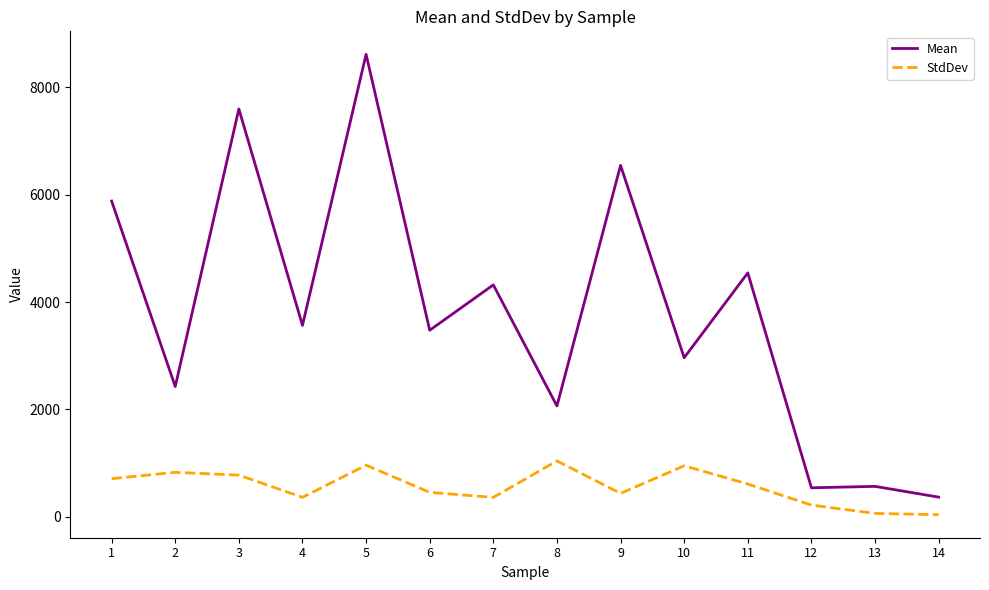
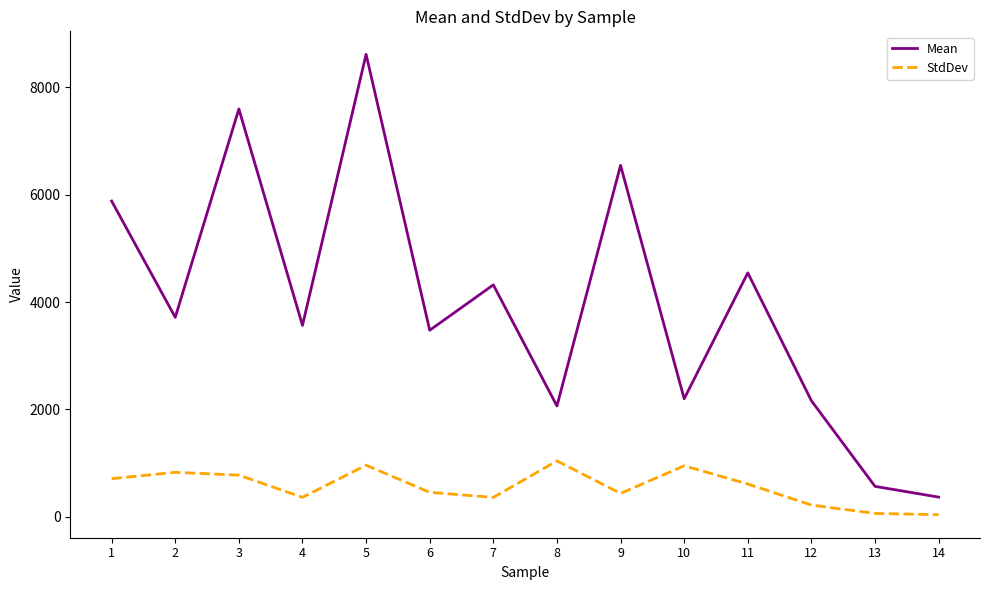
Mean, 2: 2400 -> 3700
Mean, 10: 3000 -> 2200
Mean, 12: 500 -> 2200
